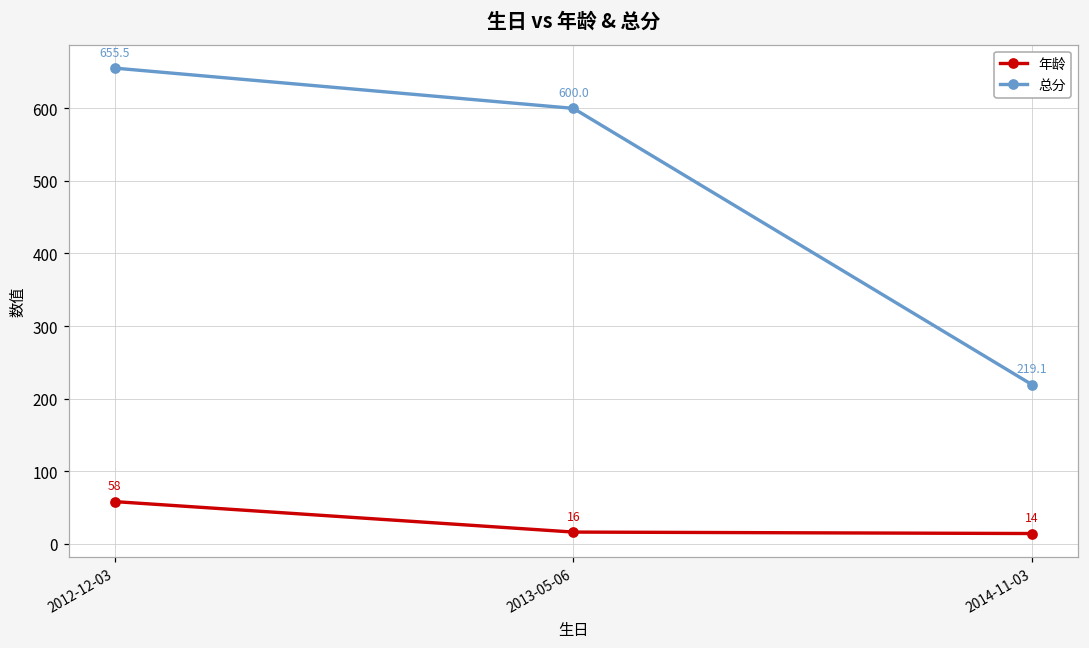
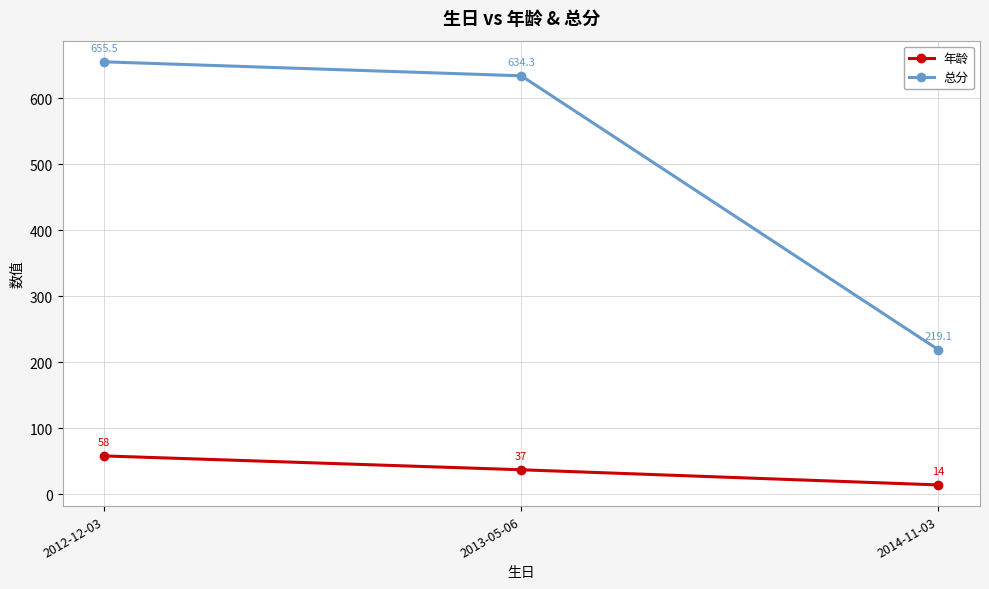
年龄, 2013-05-06: 16 -> 37
总分, 2013-05-06: 600.0 -> 634.3
